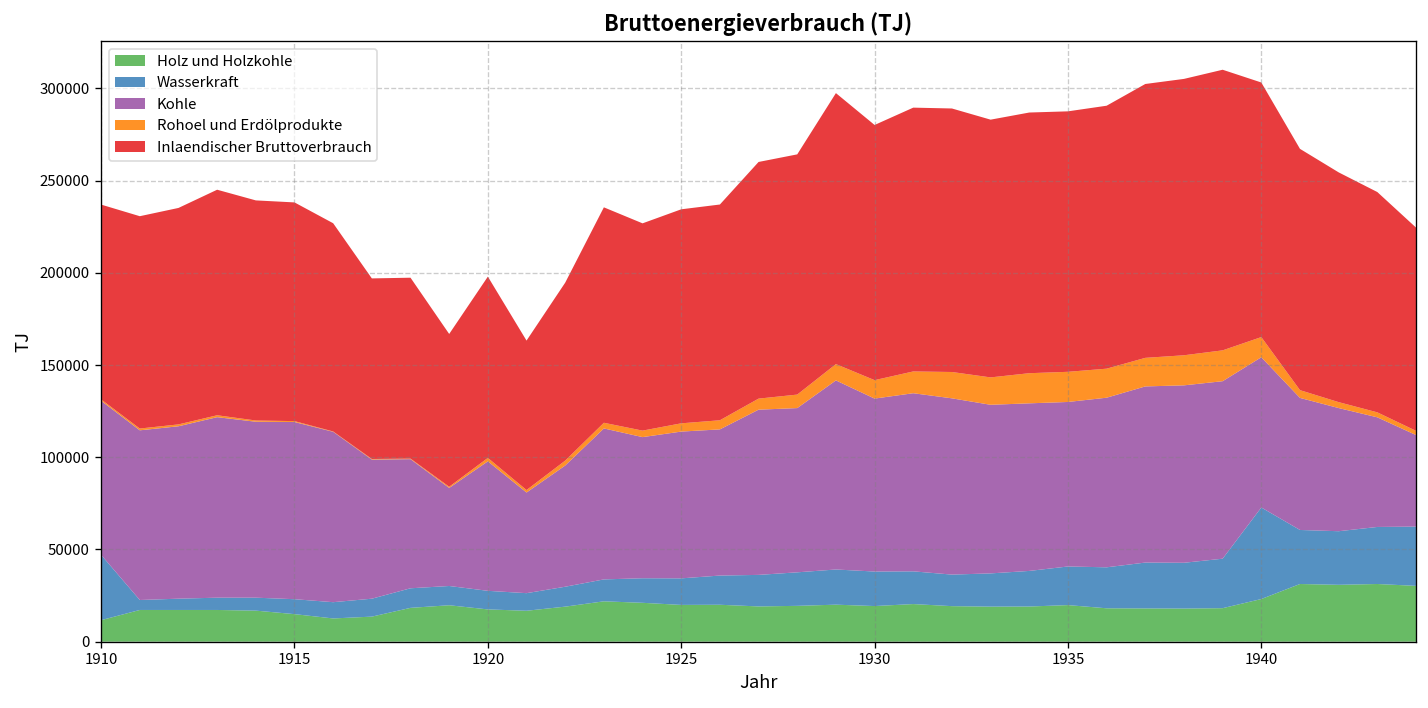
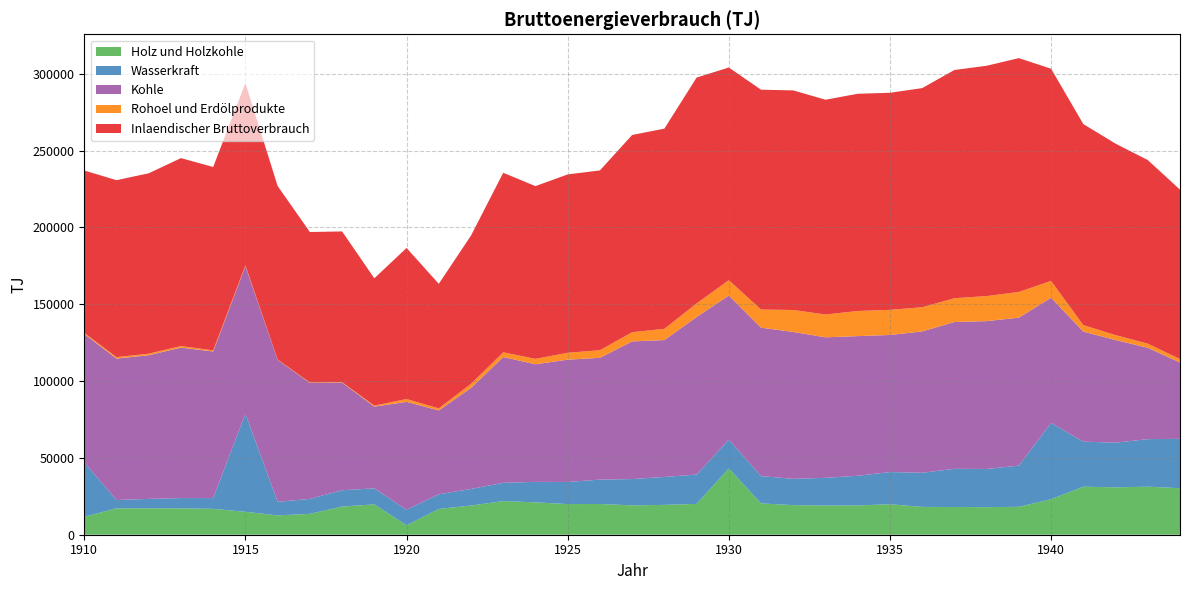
Wasserkraft, 1915: 8000 -> 64000
Holz und Holzkohle, 1920: 17000 -> 6000
Holz und Holzkohle, 1930: 19000 -> 43000
